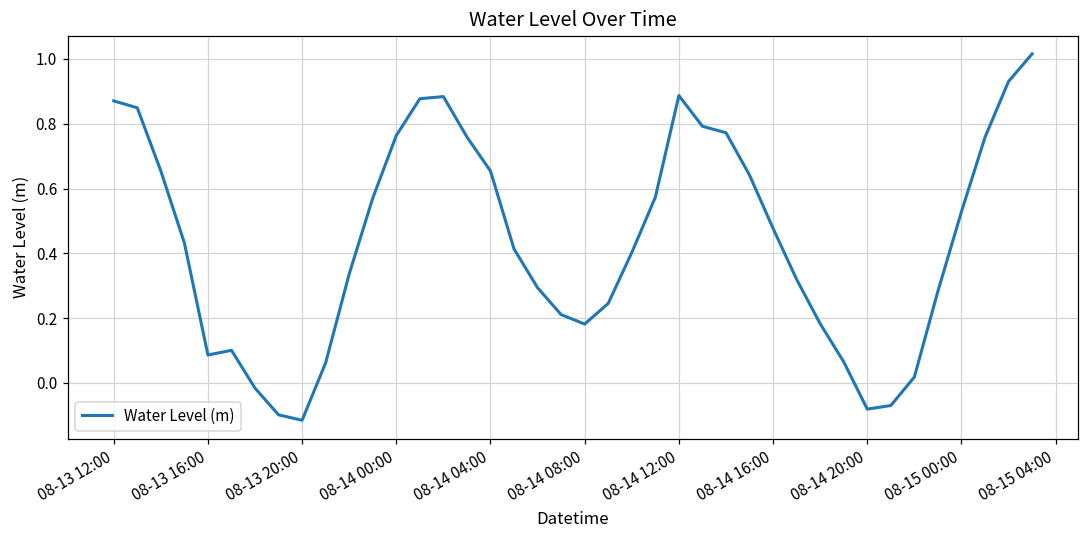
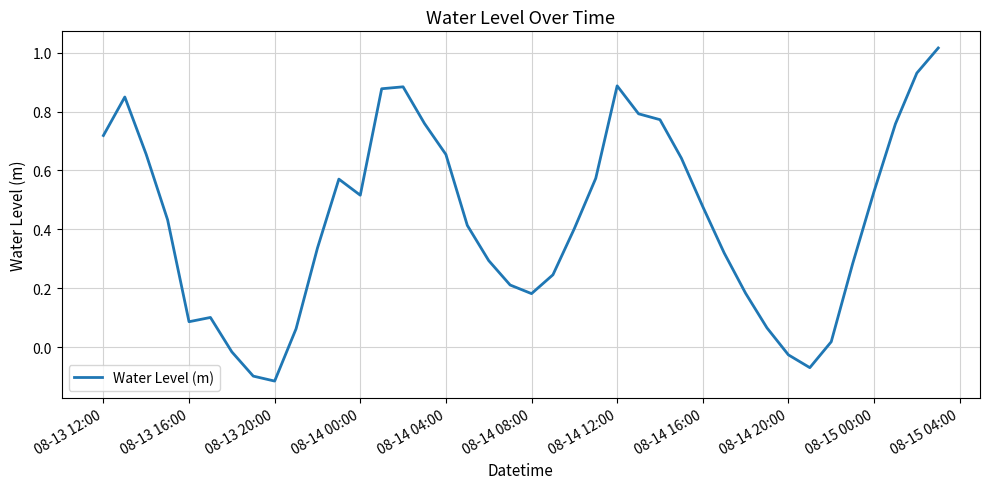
08-13 12:00: 0.87 -> 0.72
08-14 00:00: 0.76 -> 0.52
08-14 20:00: -0.08 -> -0.03
